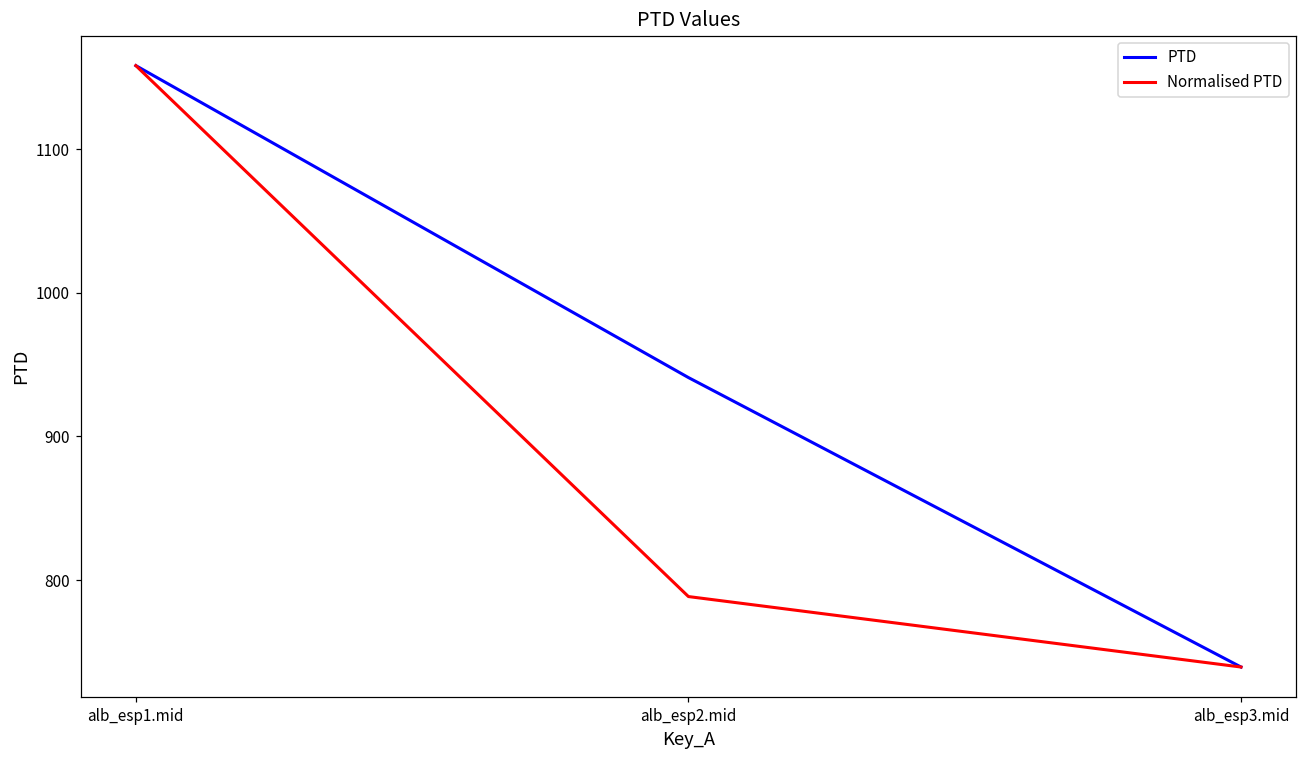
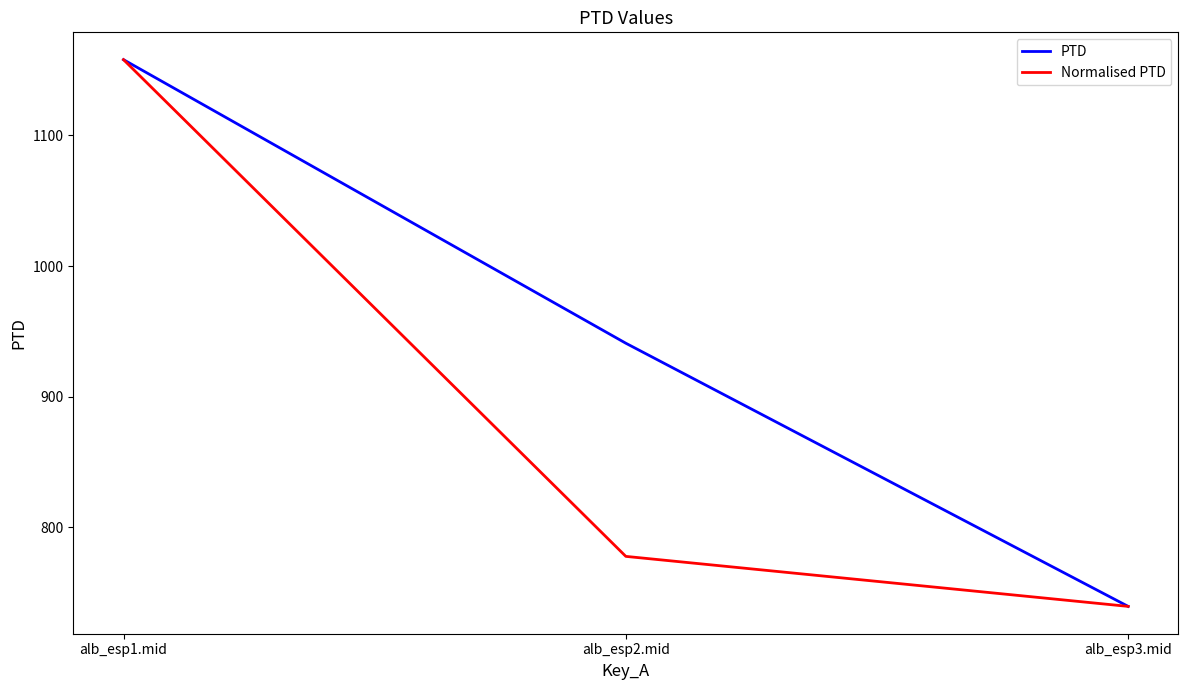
Normalised PTD, alb_esp2.mid: 789 -> 778
